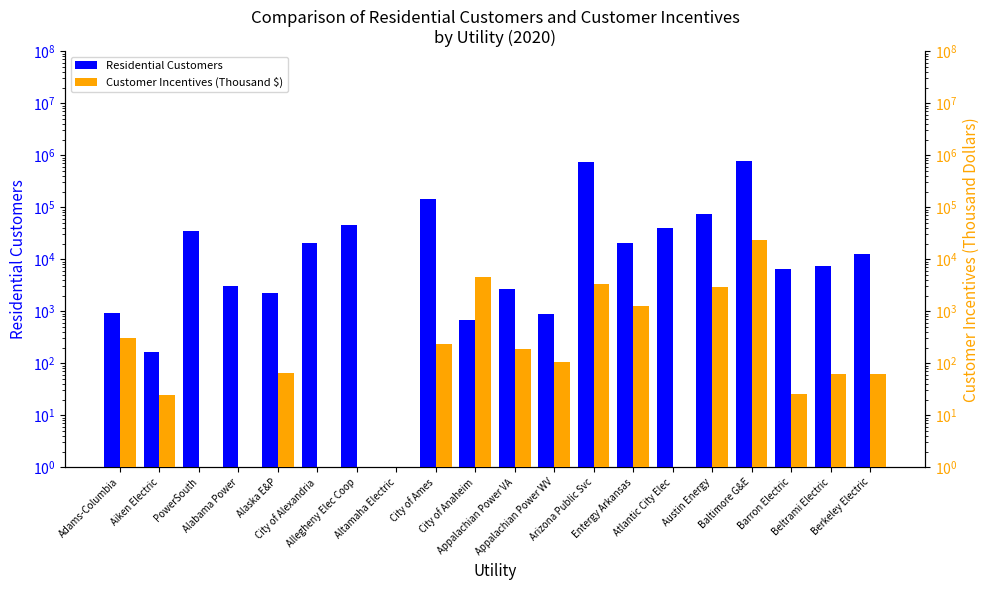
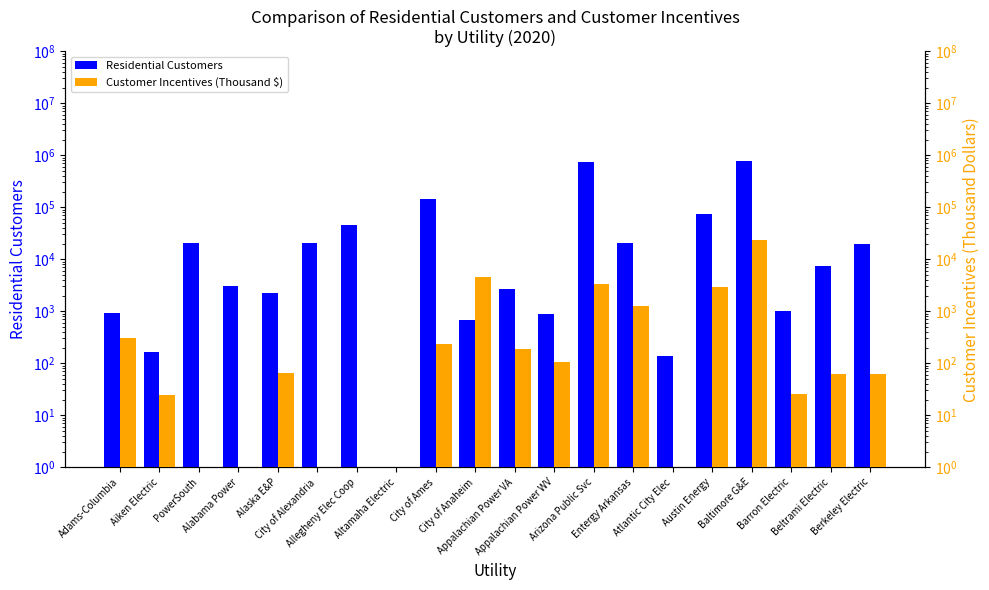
Residential Customers, PowerSouth: 30000 -> 21000
Residential Customers, Atlantic City Elec: 40000 -> 140
Residential Customers, Barron Electric: 6000 -> 1000
Residential Customers, Berkeley Electric: 13000 -> 19000
